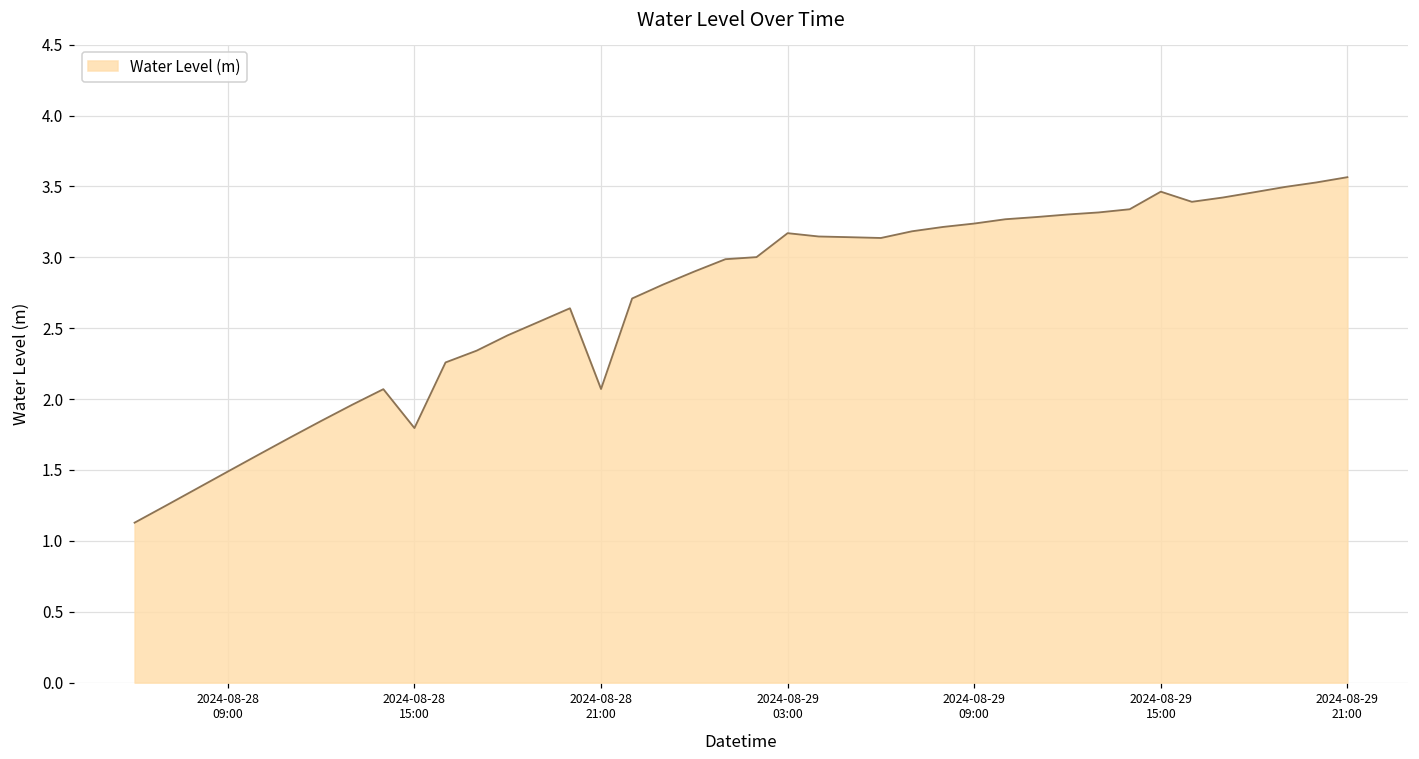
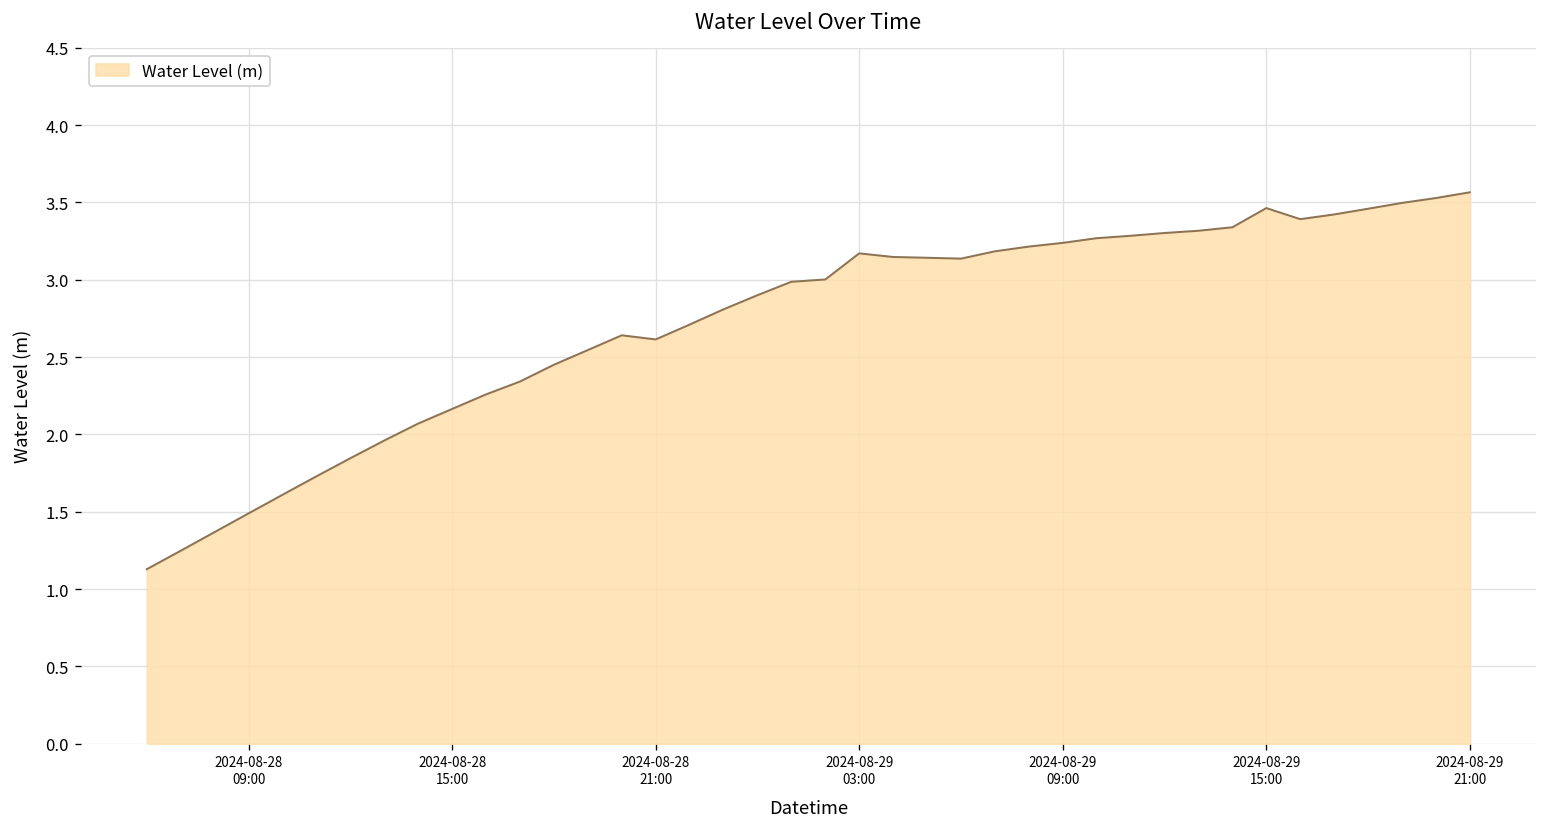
2024-08-28 15:00: 1.80 -> 2.16
2024-08-28 21:00: 2.07 -> 2.61
